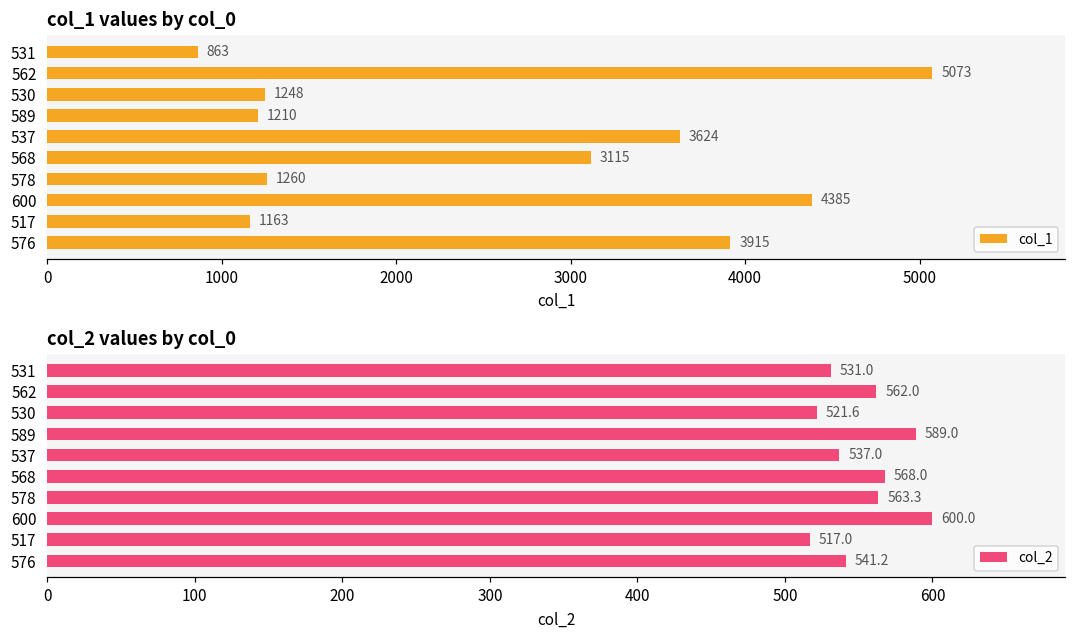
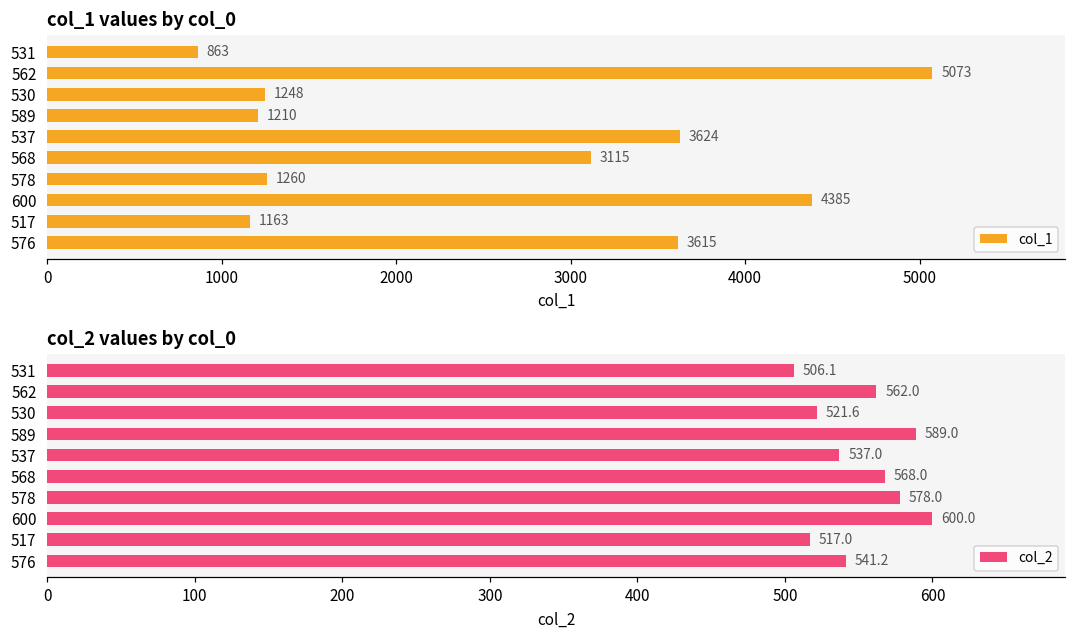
col_1 values by col_0, 576: 3915 -> 3615
col_2 values by col_0, 531: 531.0 -> 506.1
col_2 values by col_0, 578: 563.3 -> 578.0
